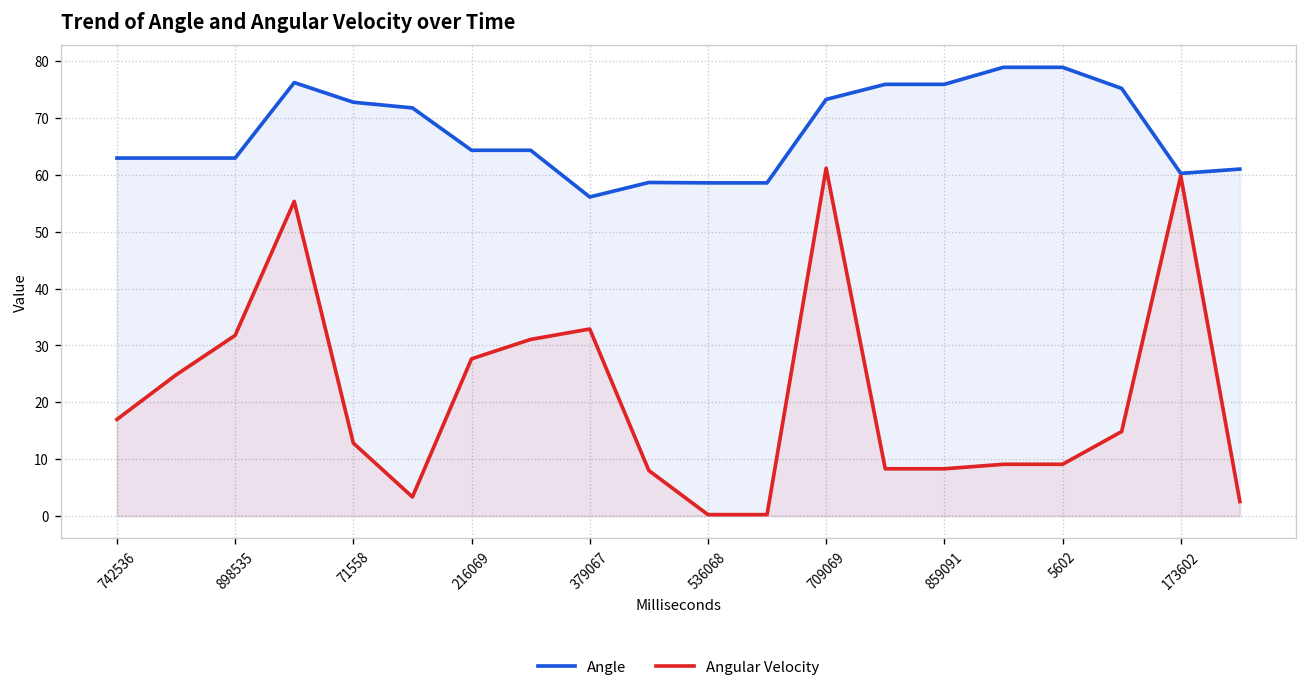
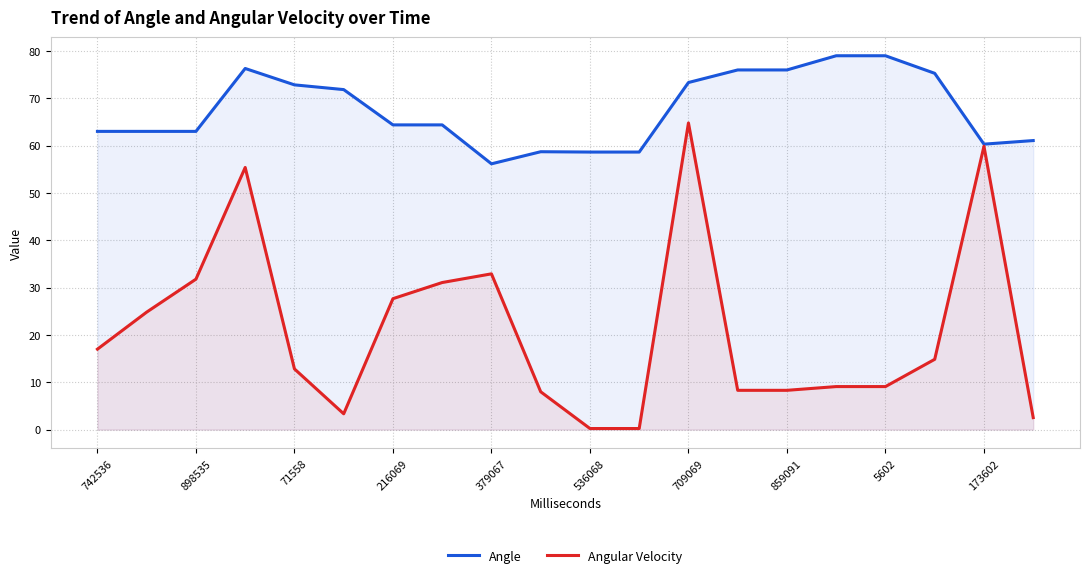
Angular Velocity, 709069: 61 -> 65
